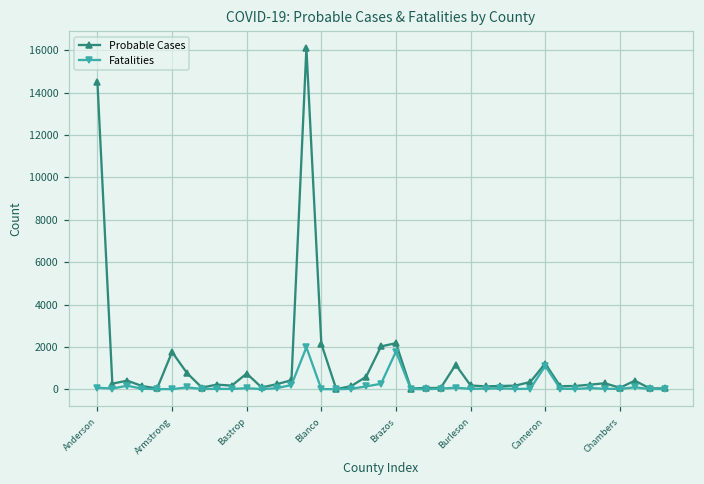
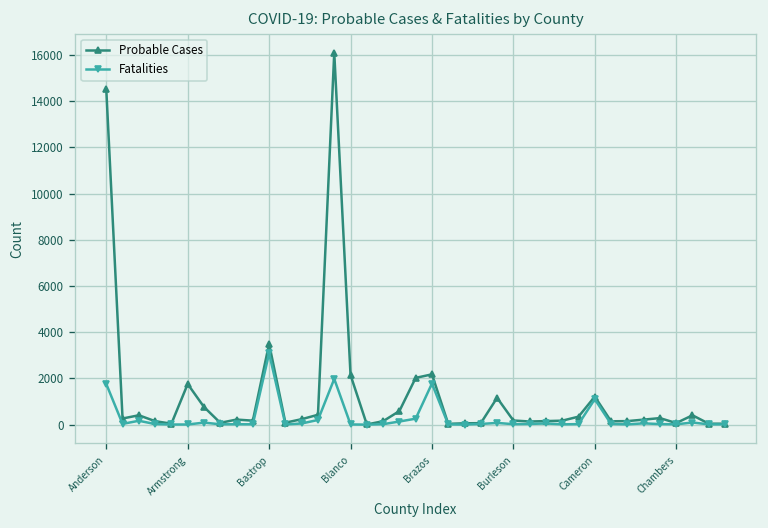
Fatalities, Anderson: 100 -> 1800
Probable Cases, Bastrop: 700 -> 3500
Fatalities, Bastrop: 100 -> 3100
